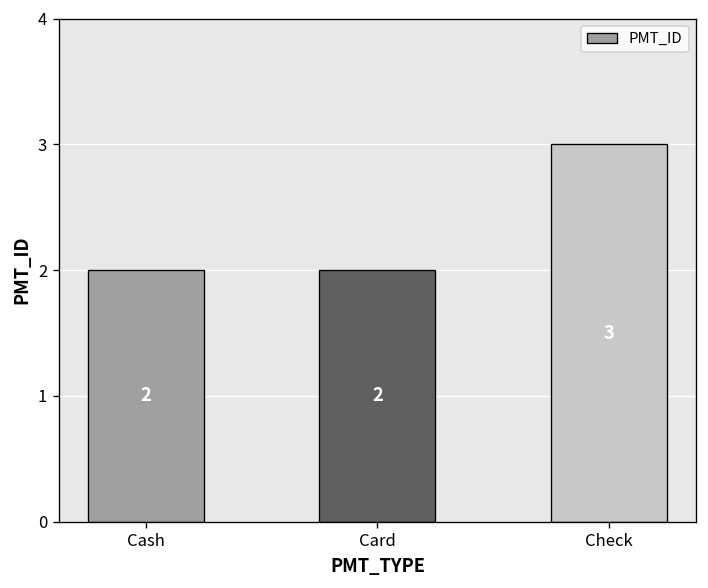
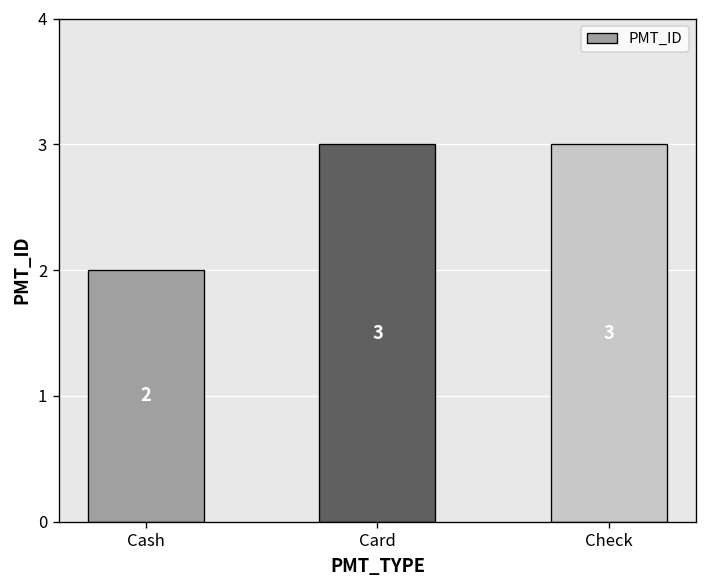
Card: 2 -> 3
